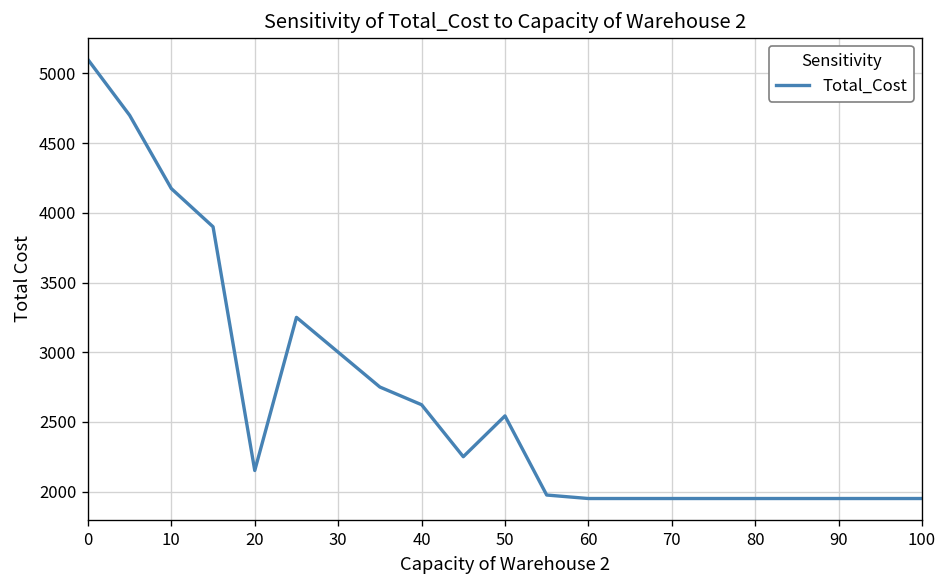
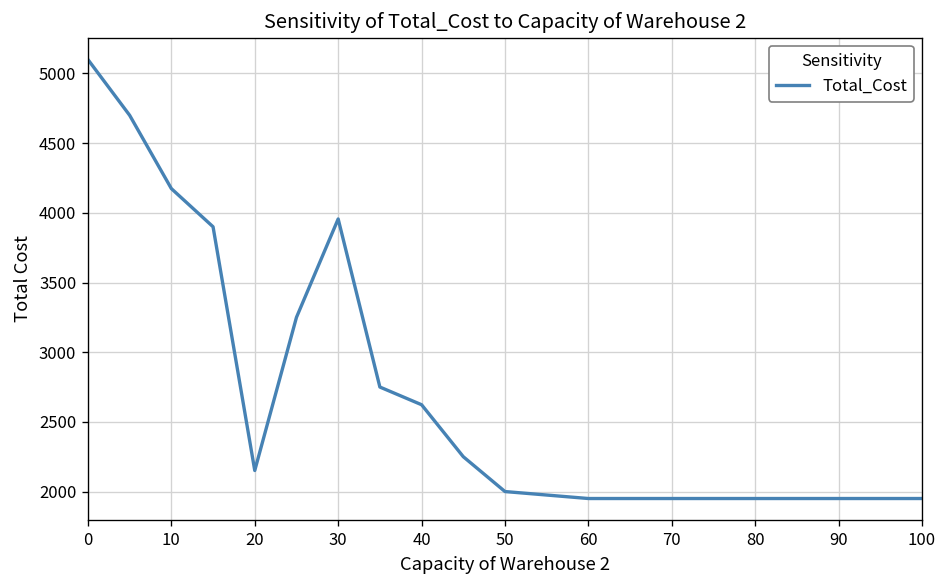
30: 3000 -> 3960
50: 2540 -> 2000
